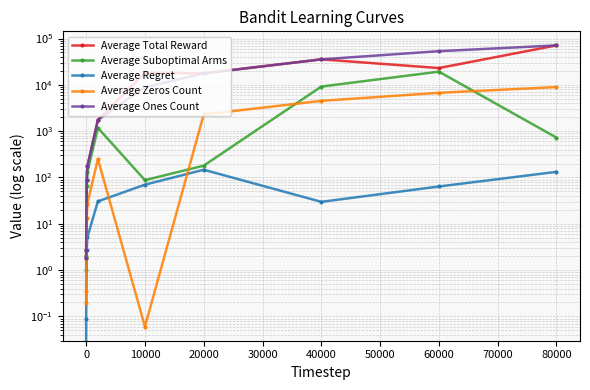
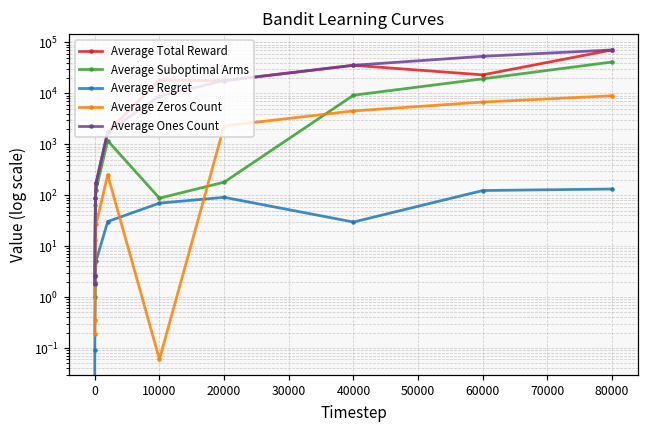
Average Regret, 20000: 150 -> 90
Average Regret, 60000: 60 -> 120
Average Suboptimal Arms, 80000: 700 -> 40000
